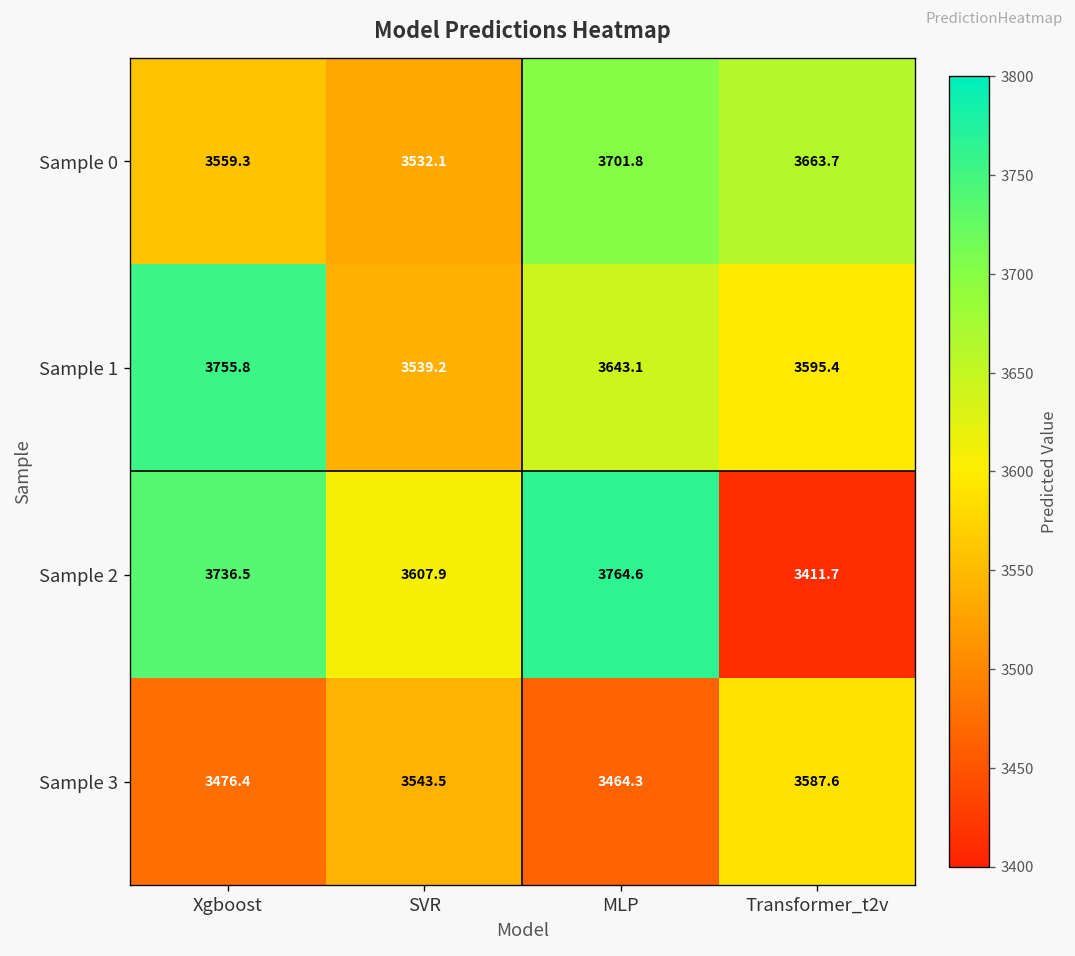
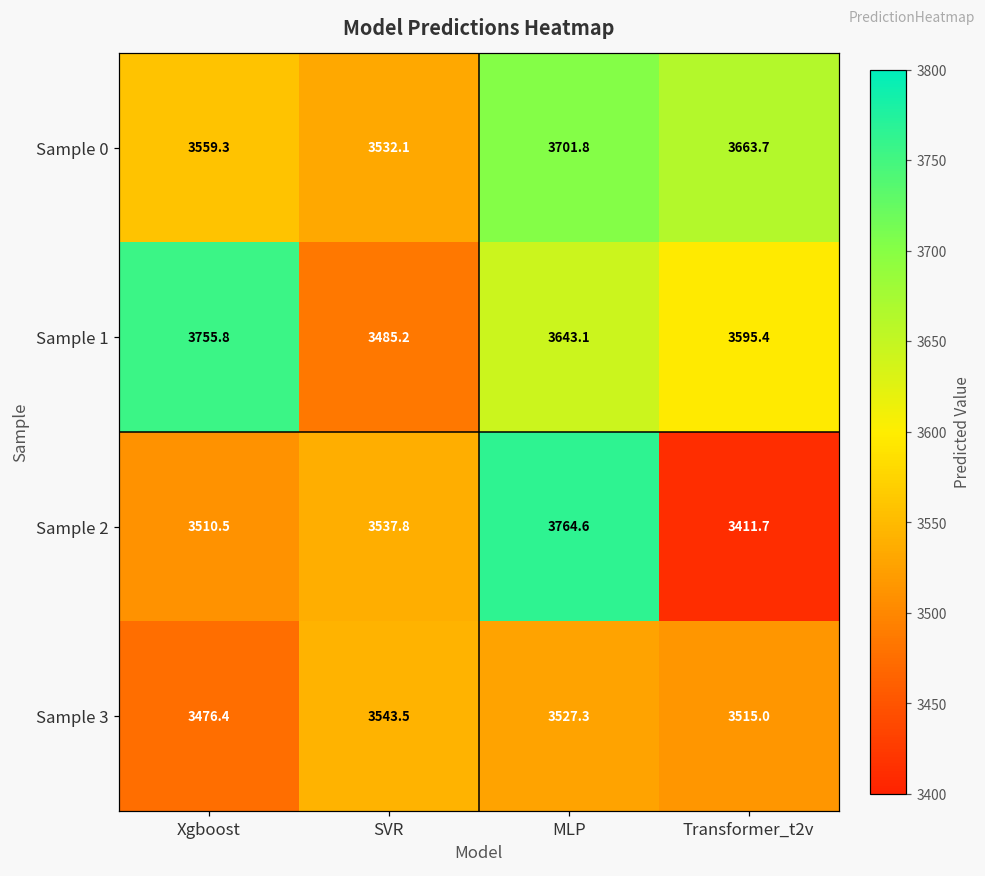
Sample 1, SVR: 3539.2 -> 3485.2
Sample 2, Xgboost: 3736.5 -> 3510.5
Sample 2, SVR: 3607.9 -> 3537.8
Sample 3, MLP: 3464.3 -> 3527.3
Sample 3, Transformer_t2v: 3587.6 -> 3515.0
